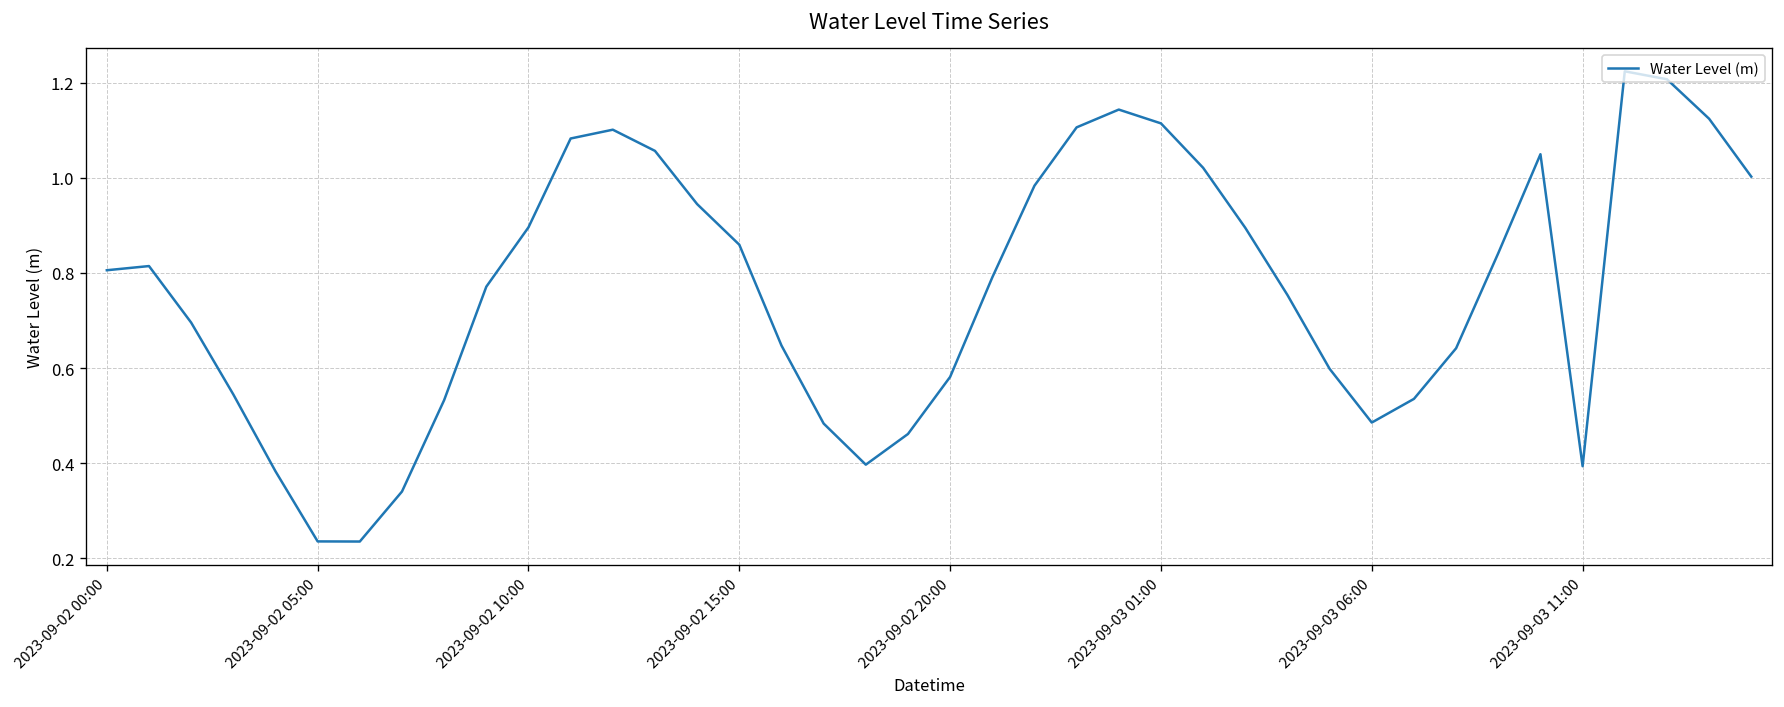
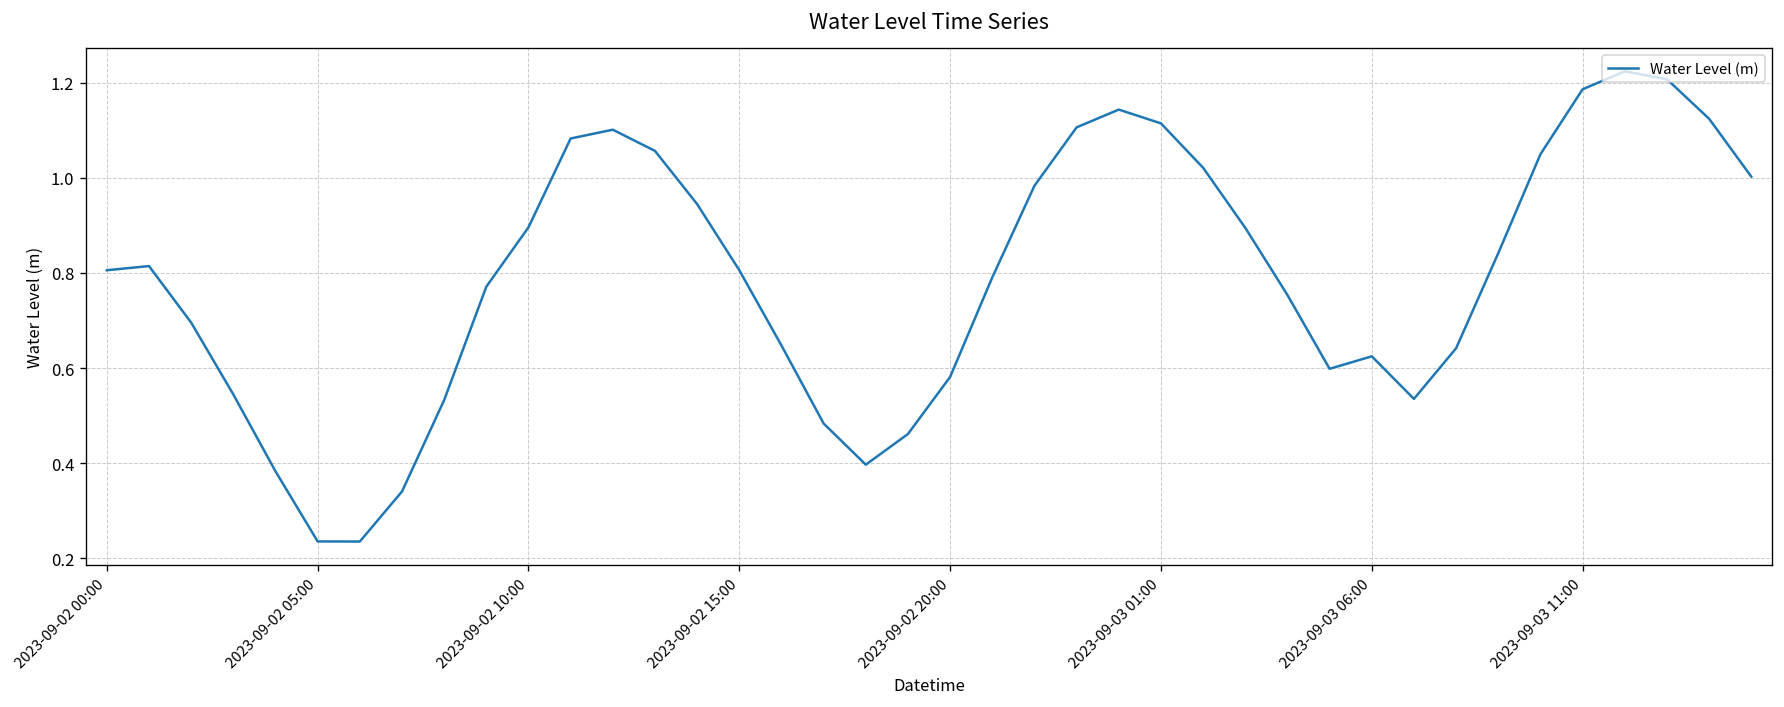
2023-09-02 15:00: 0.86 -> 0.81
2023-09-03 06:00: 0.49 -> 0.62
2023-09-03 11:00: 0.39 -> 1.19
